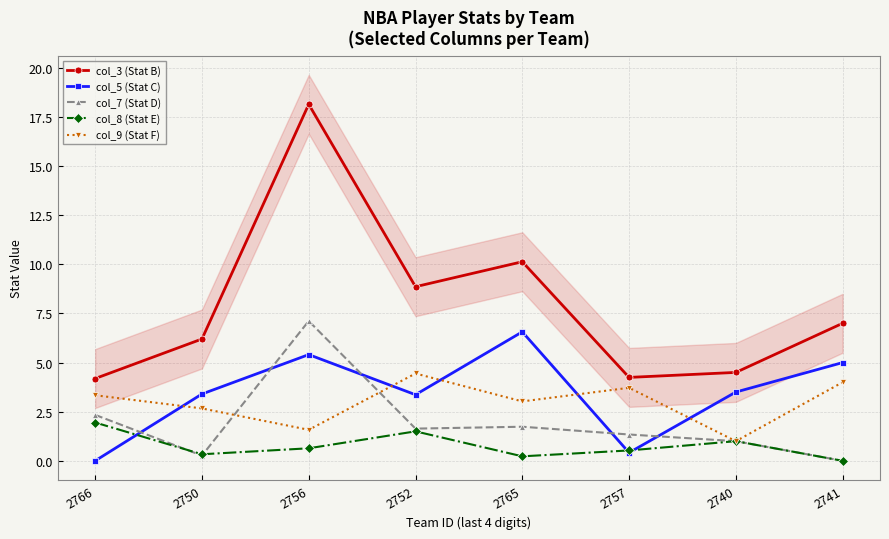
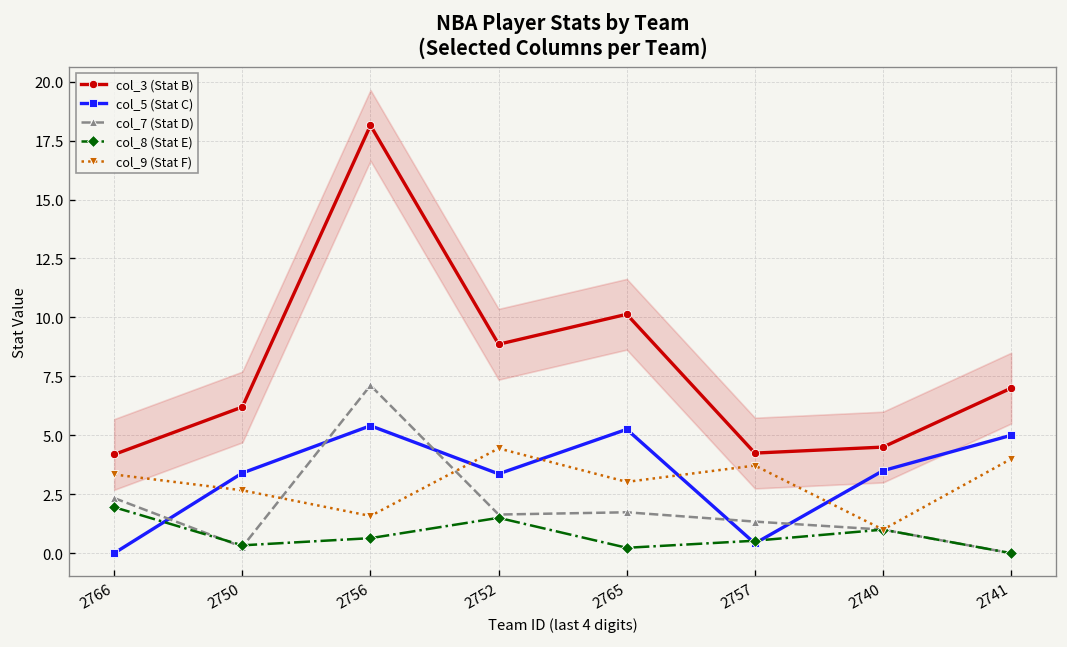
col_5 (Stat C), 2765: 6.6 -> 5.3
